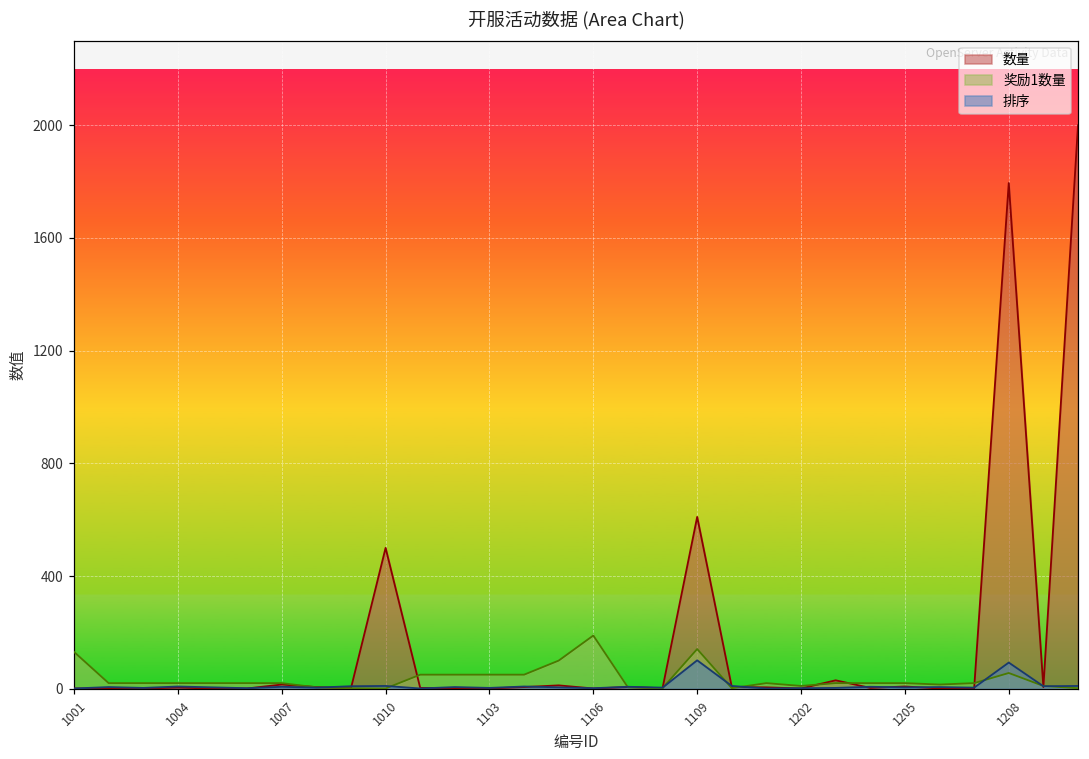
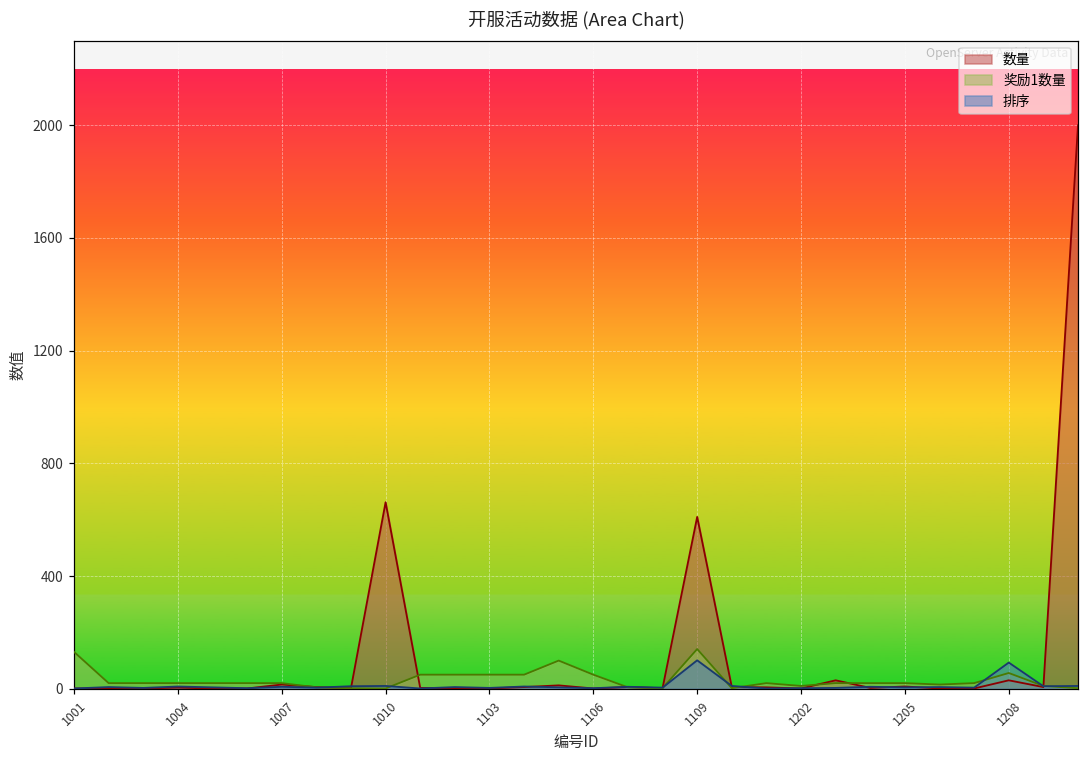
数量, 1010: 500 -> 660
奖励1数量, 1106: 190 -> 50
数量, 1208: 1800 -> 30
